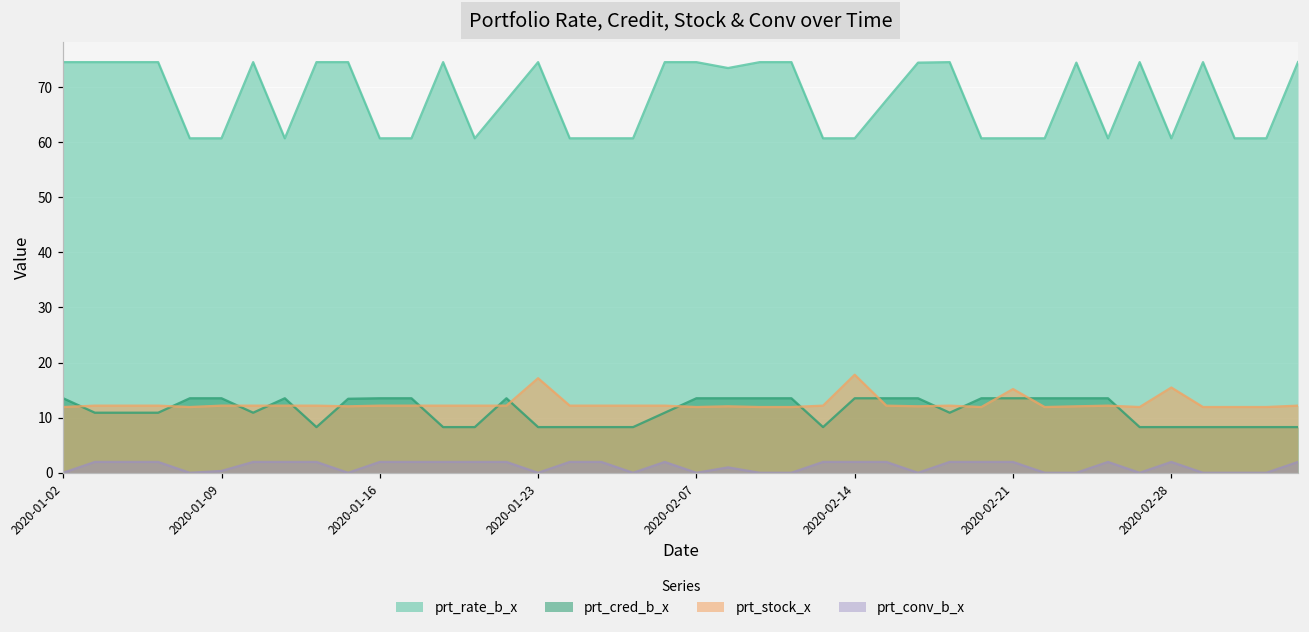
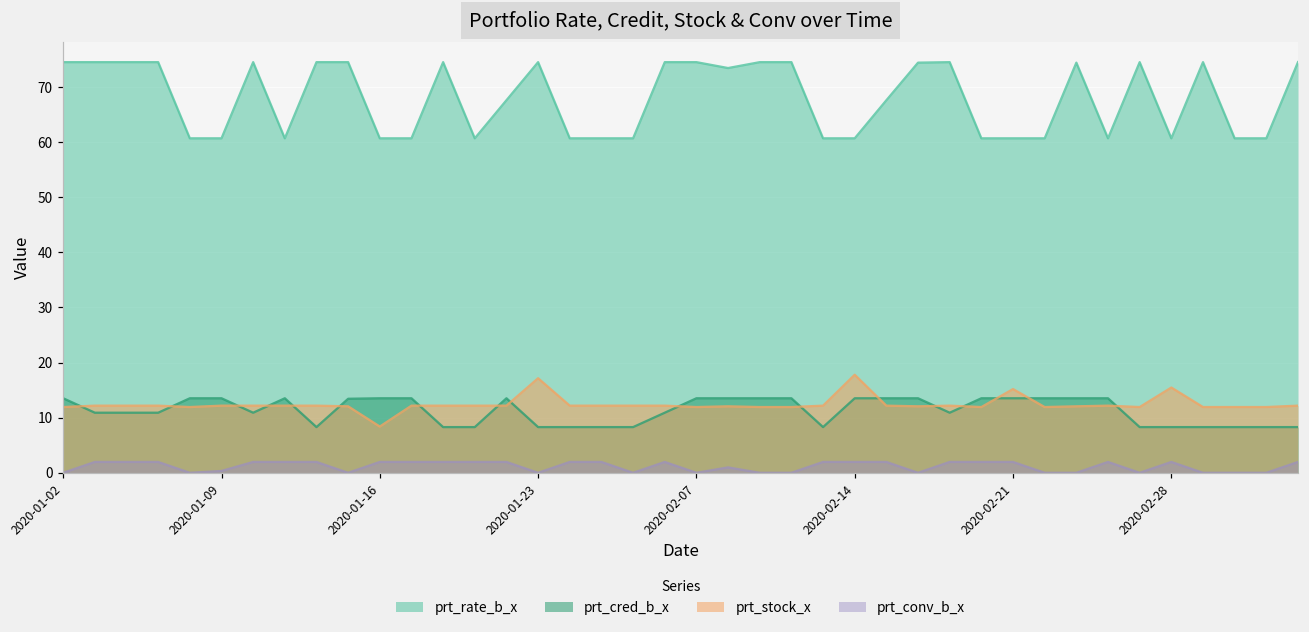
prt_stock_x, 2020-01-16: 12 -> 8
